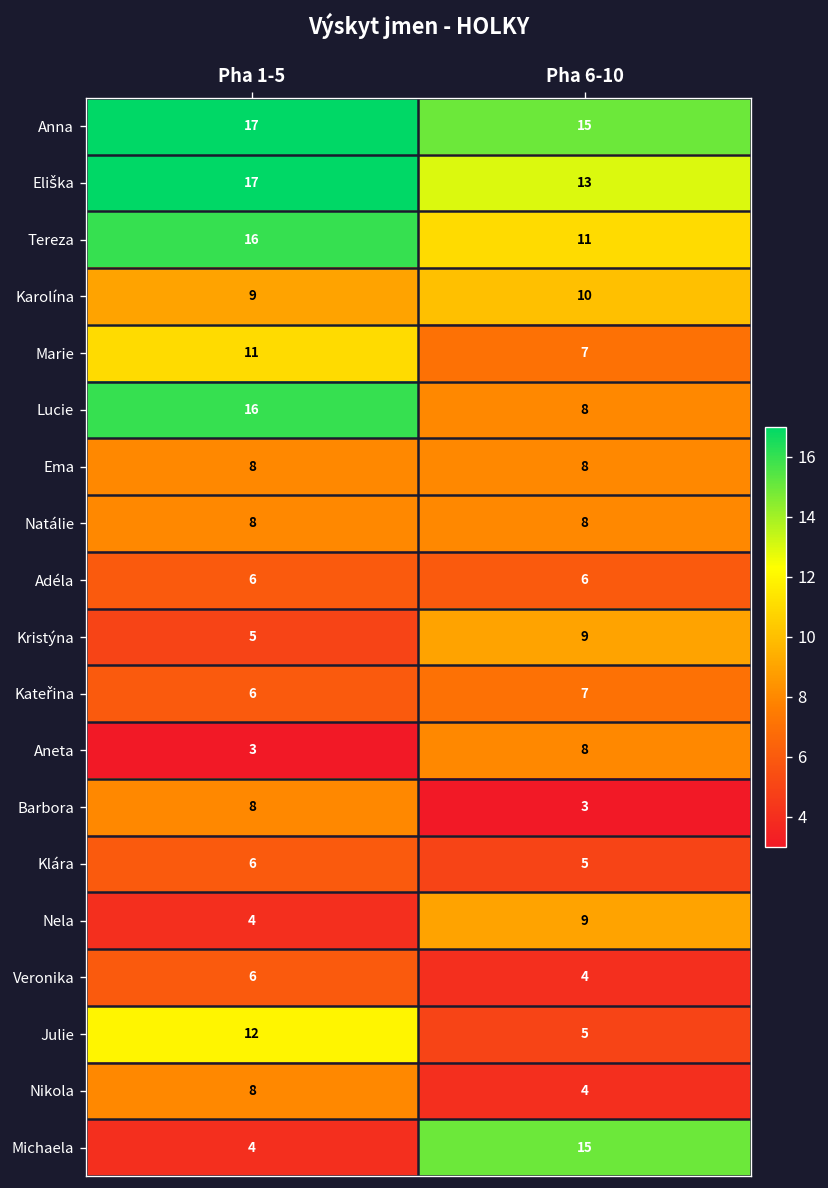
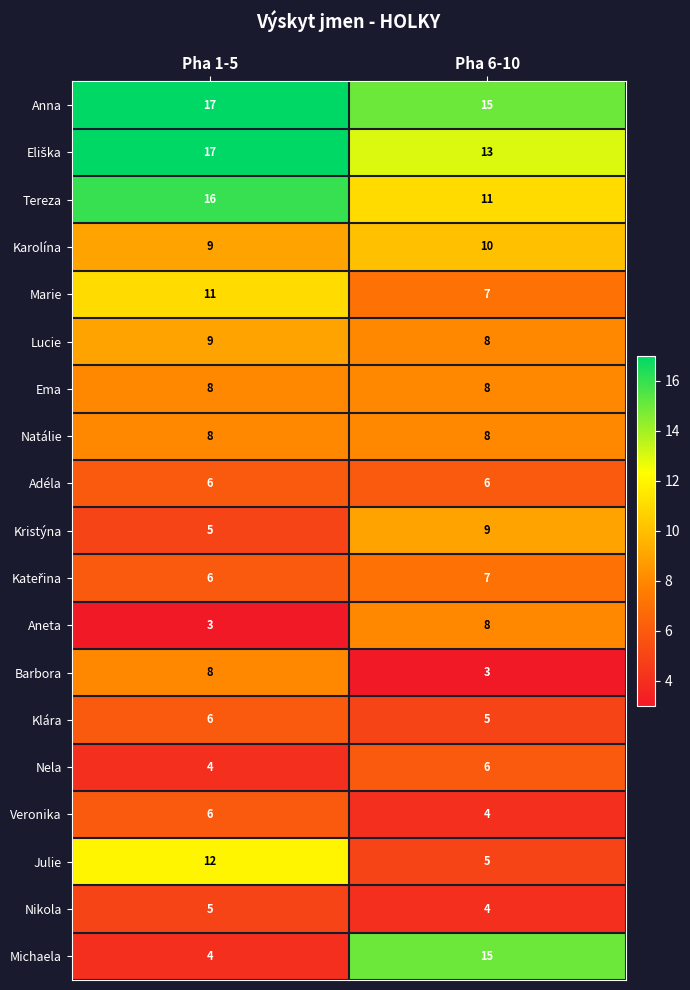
Lucie, Pha 1-5: 16 -> 9
Nela, Pha 6-10: 9 -> 6
Nikola, Pha 1-5: 8 -> 5
